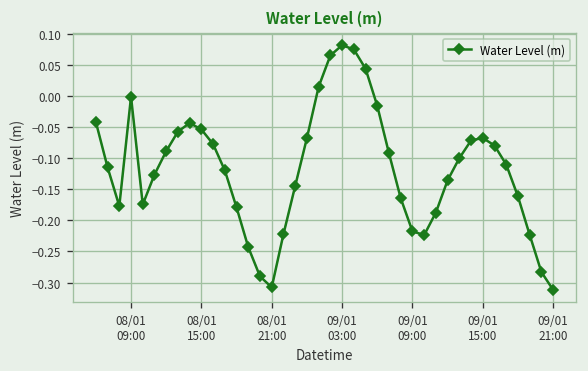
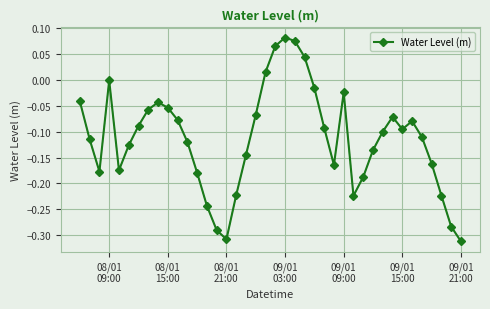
09/01 09:00: -0.22 -> -0.02
09/01 15:00: -0.07 -> -0.10
